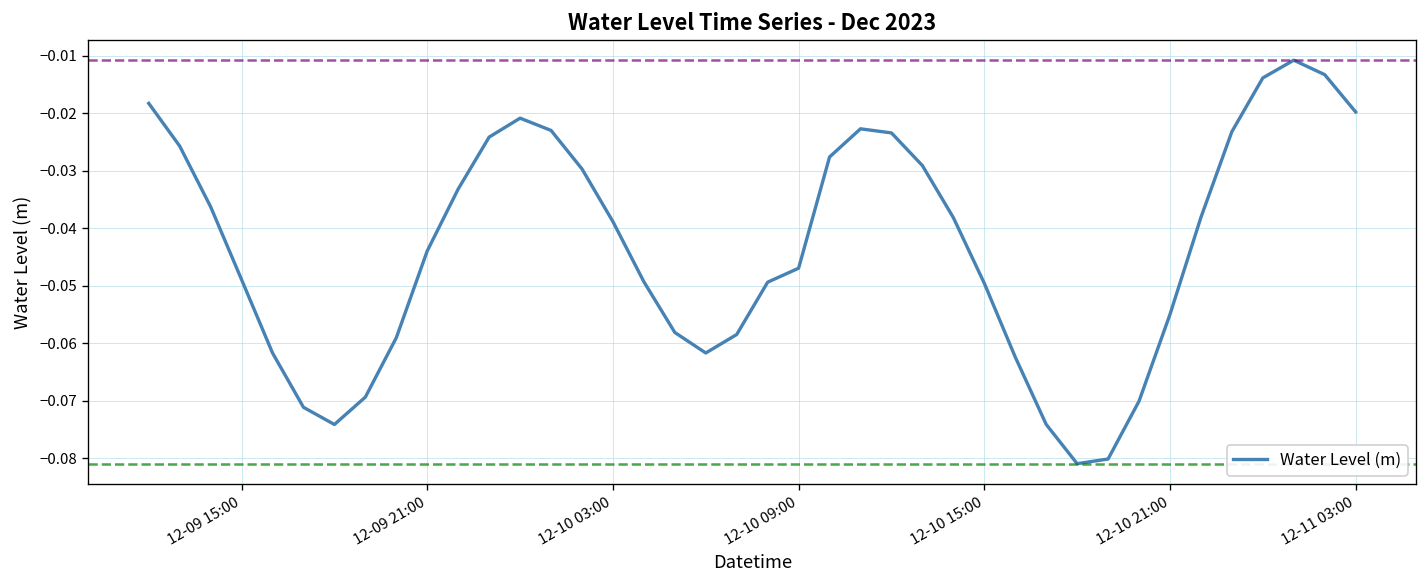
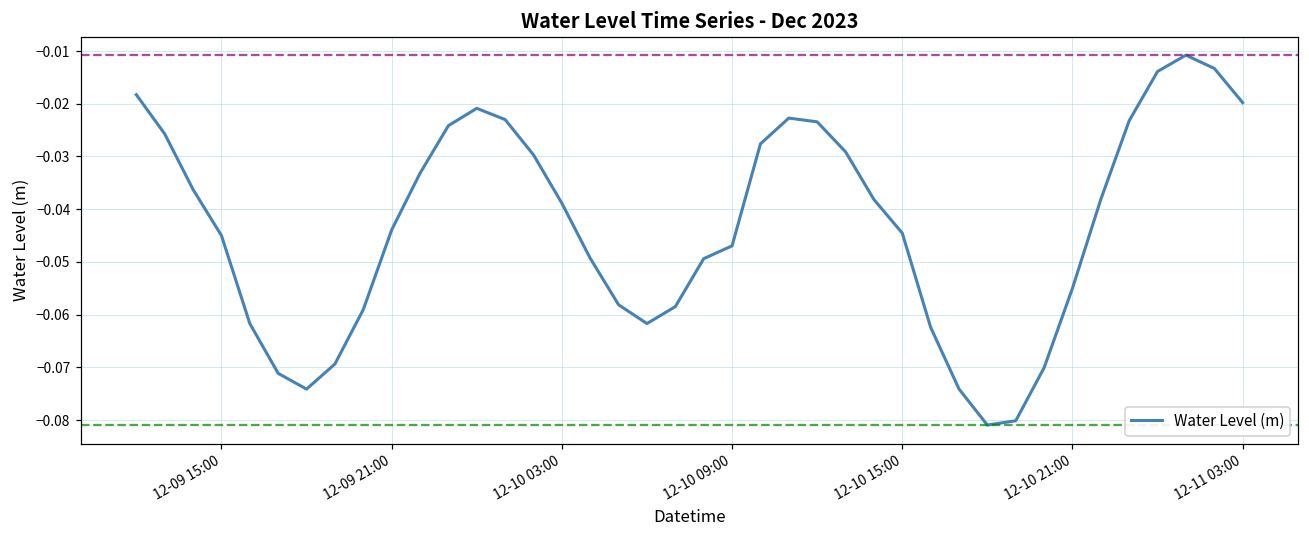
12-09 15:00: -0.049 -> -0.045
12-10 15:00: -0.050 -> -0.045
